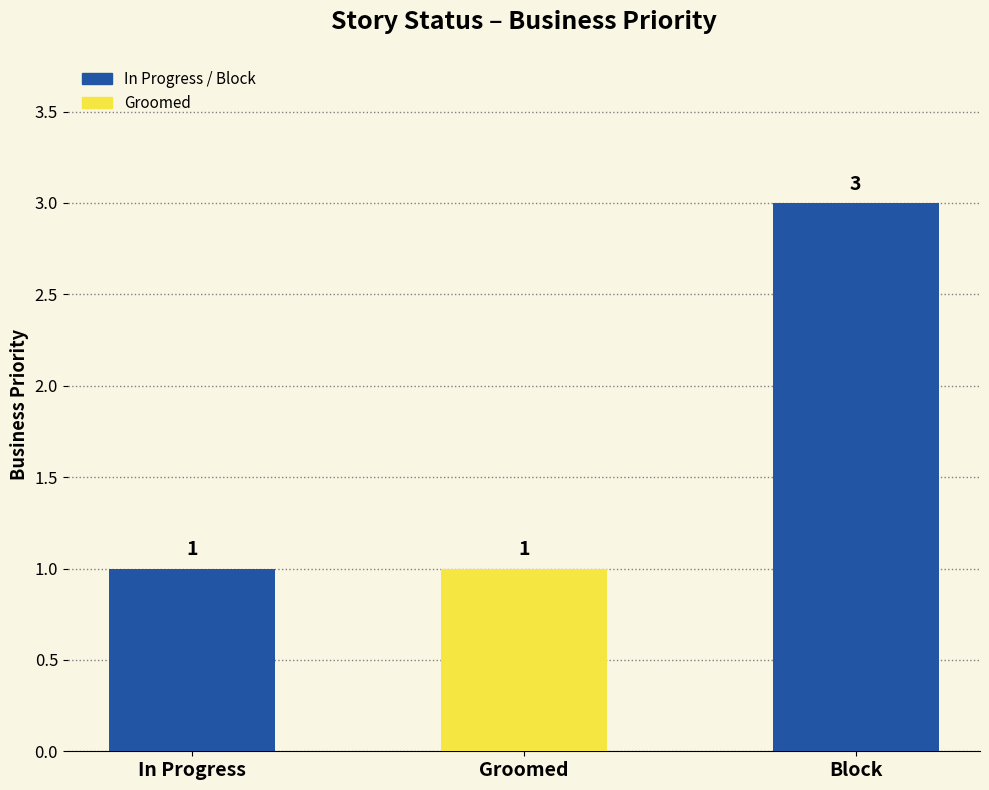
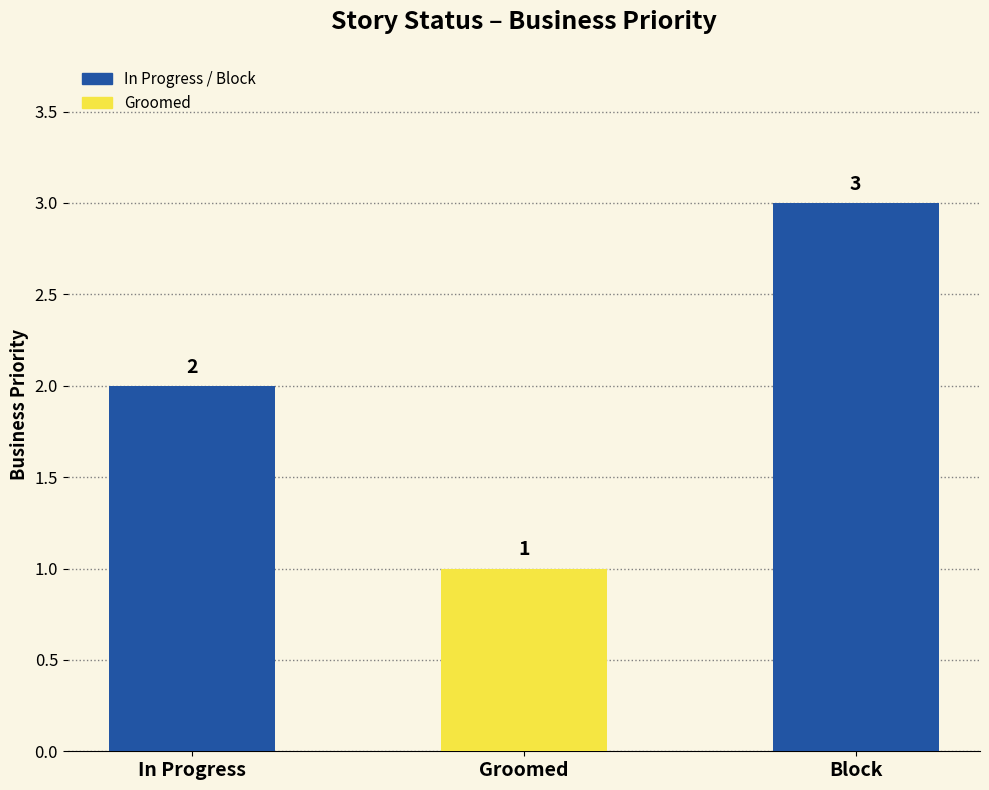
In Progress: 1 -> 2
